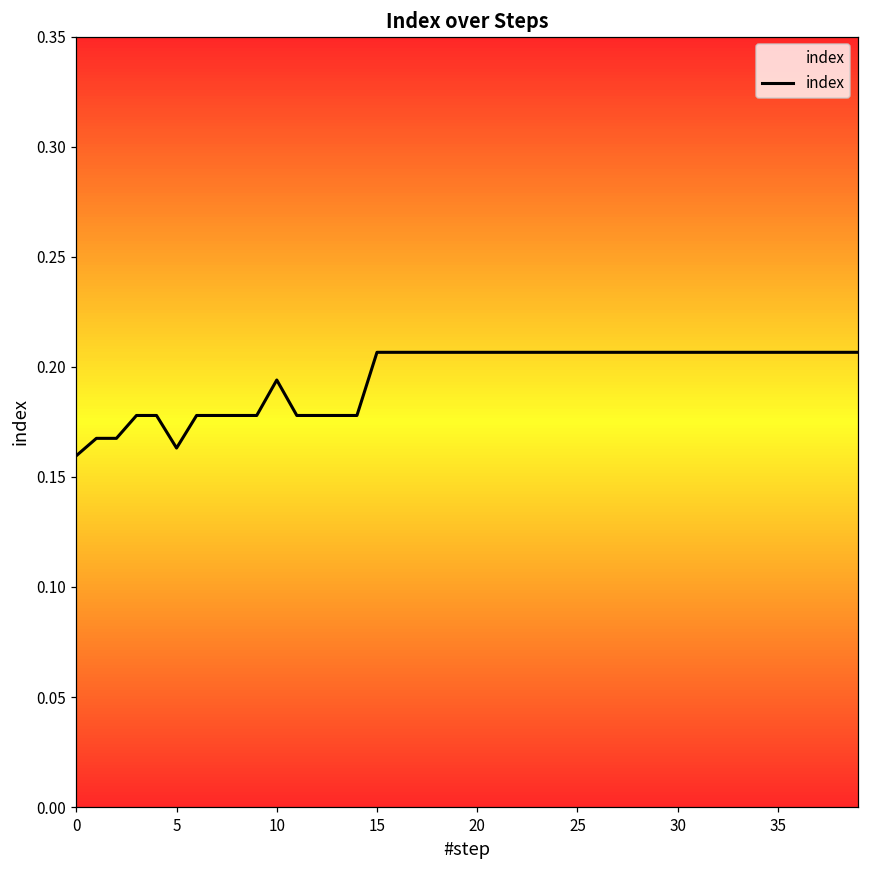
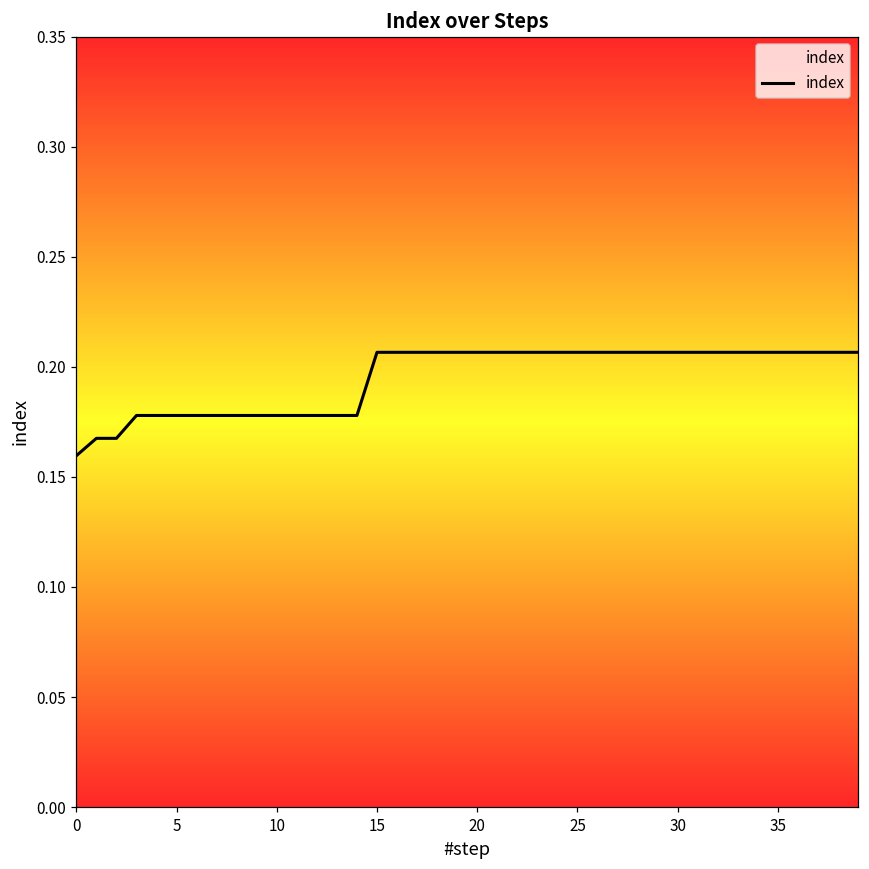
5: 0.163 -> 0.178
10: 0.194 -> 0.178
